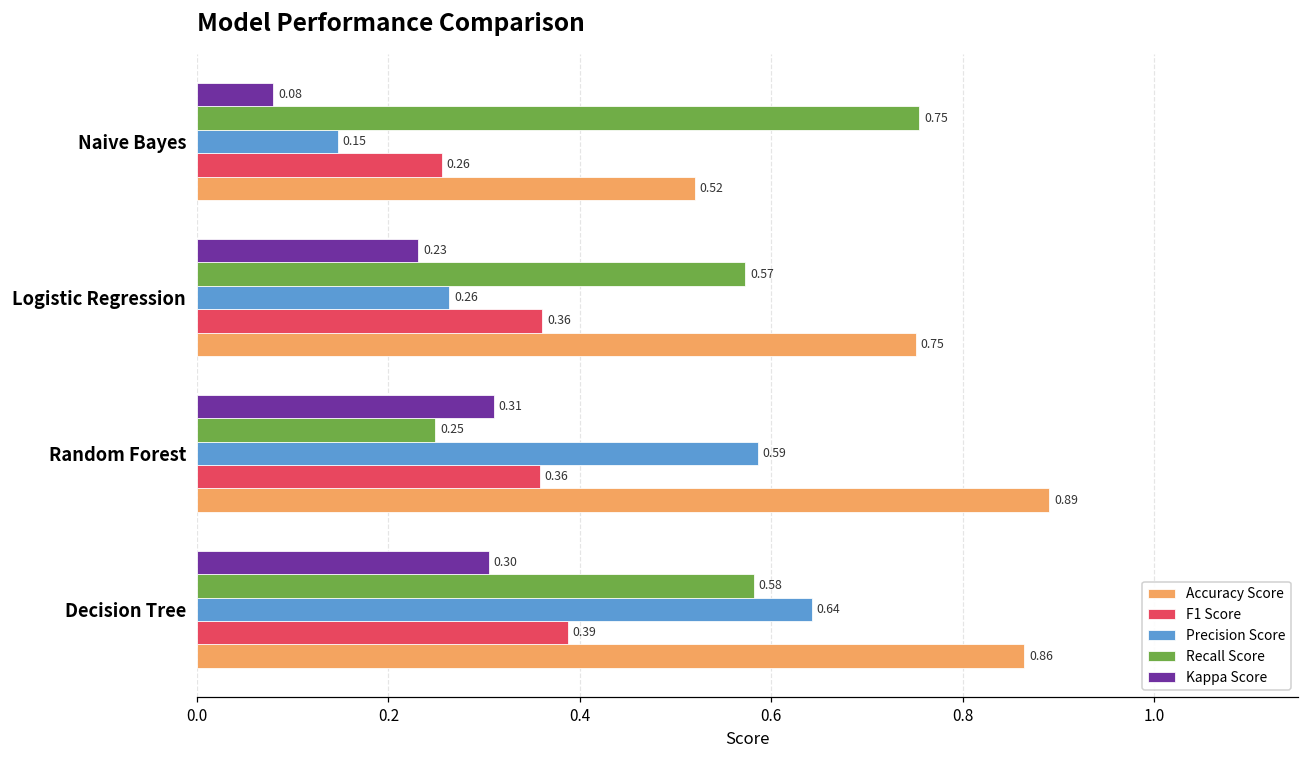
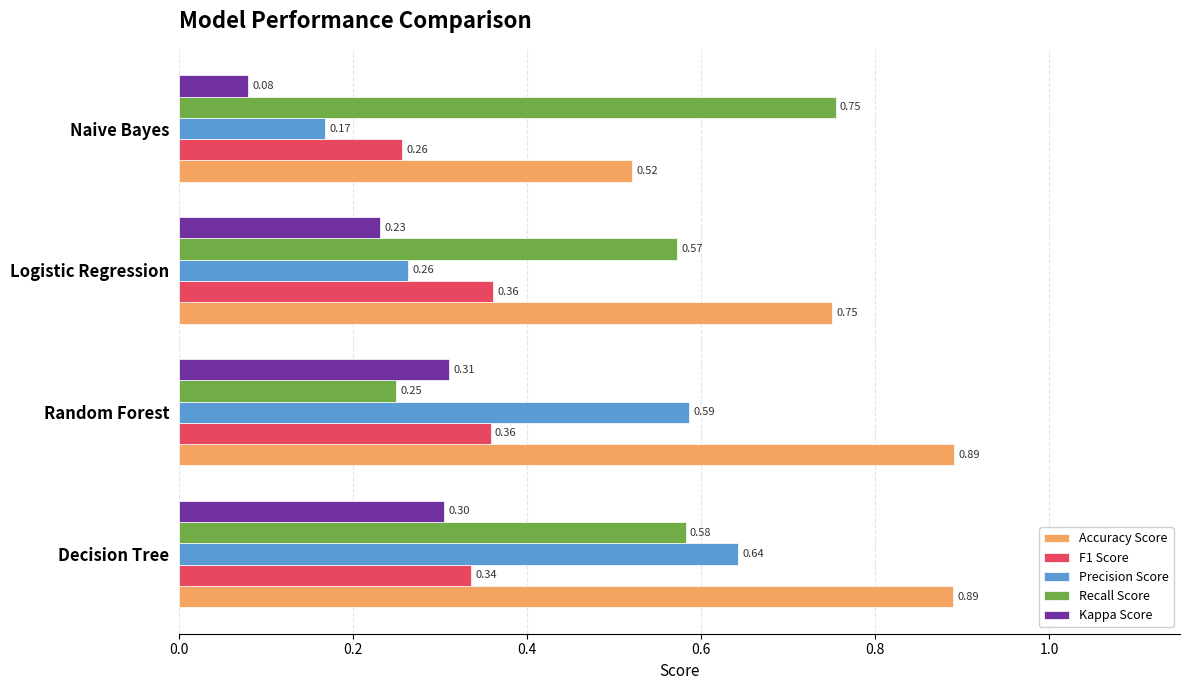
Precision Score, Naive Bayes: 0.15 -> 0.17
F1 Score, Decision Tree: 0.39 -> 0.34
Accuracy Score, Decision Tree: 0.86 -> 0.89
